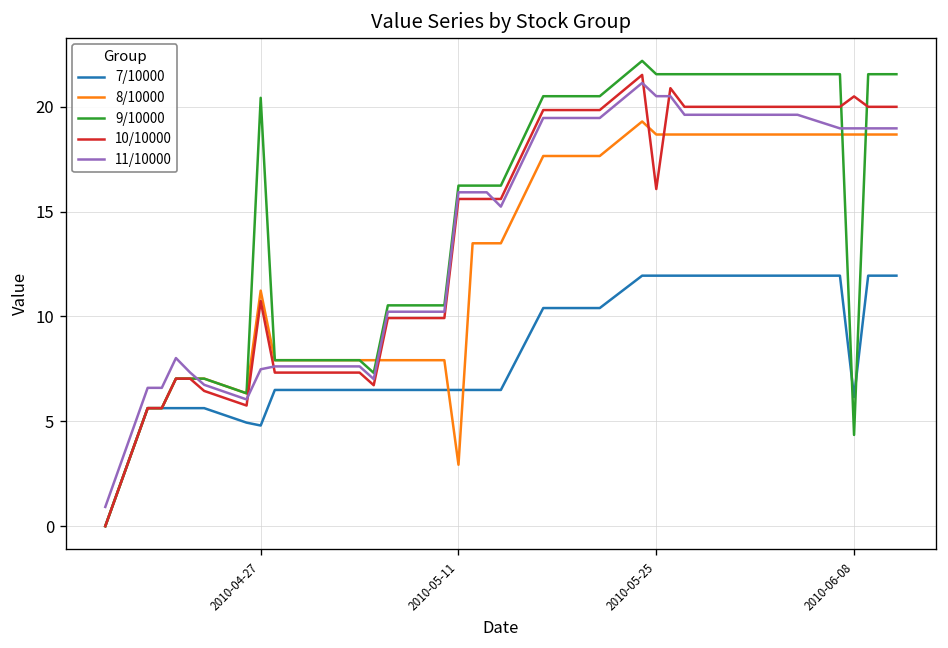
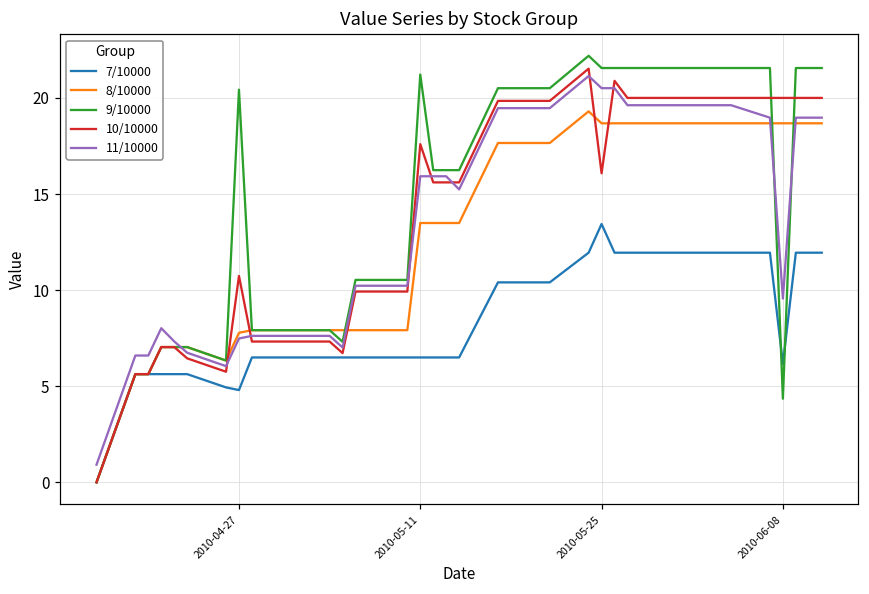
8/10000, 2010-04-27: 11.2 -> 7.8
8/10000, 2010-05-11: 2.9 -> 13.5
9/10000, 2010-05-11: 16.2 -> 21.2
10/10000, 2010-05-11: 15.6 -> 17.6
7/10000, 2010-05-25: 11.9 -> 13.4
10/10000, 2010-06-08: 20.5 -> 20.0
11/10000, 2010-06-08: 19.0 -> 9.6
